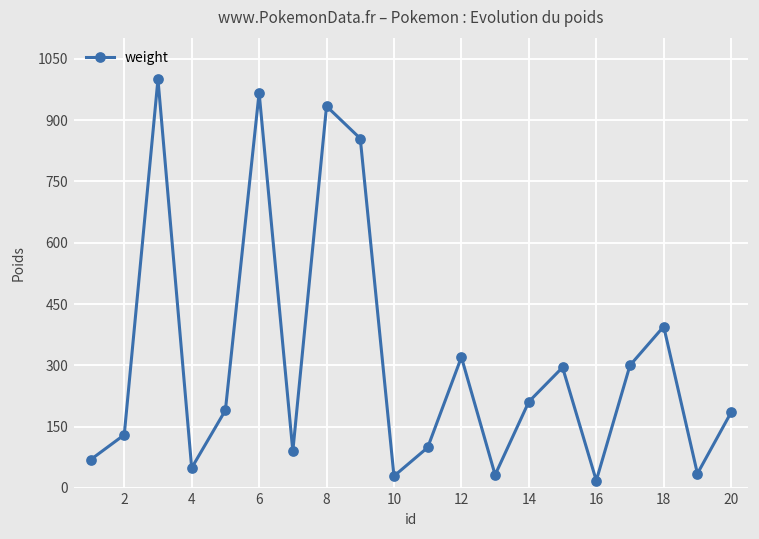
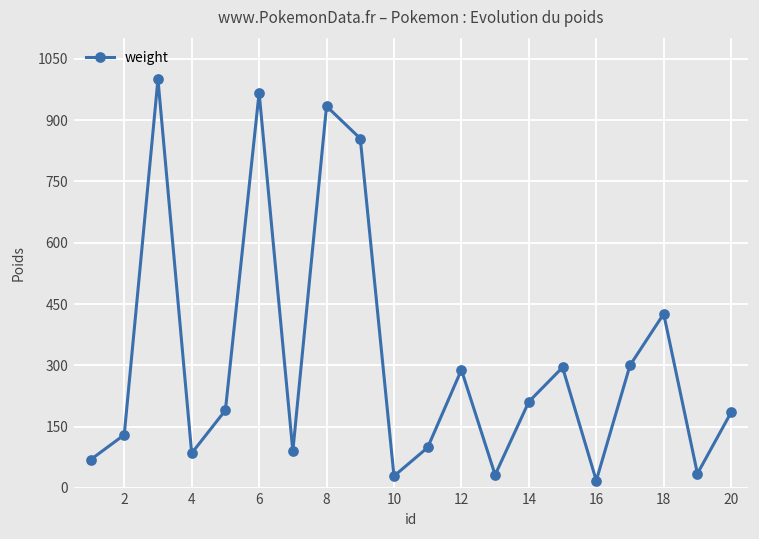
4: 50 -> 90
12: 320 -> 290
18: 400 -> 430
